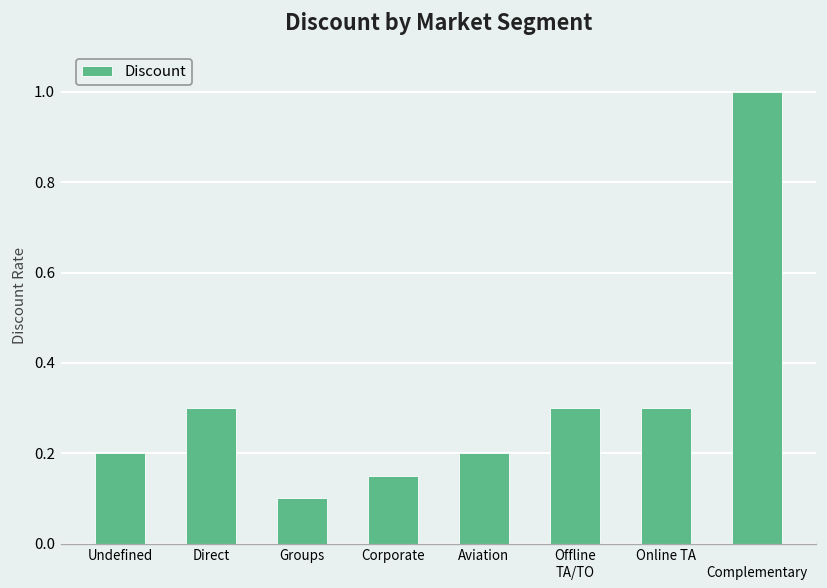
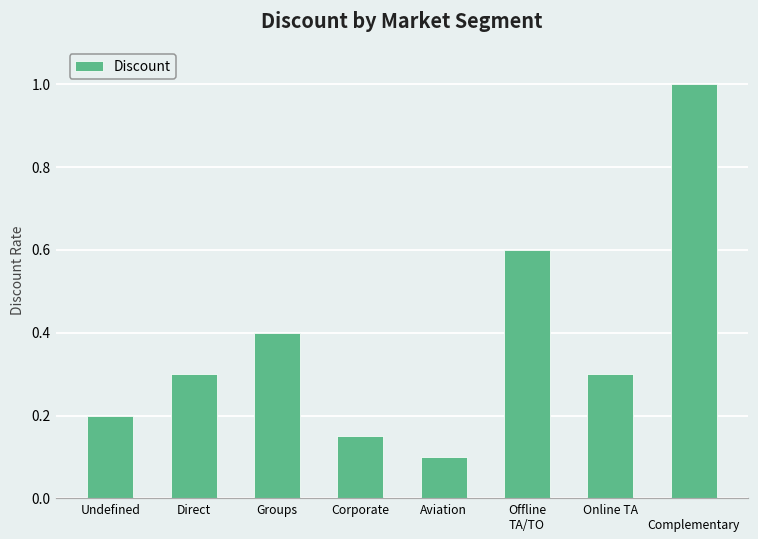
Groups: 0.1 -> 0.4
Aviation: 0.2 -> 0.1
Offline TA/TO: 0.3 -> 0.6
